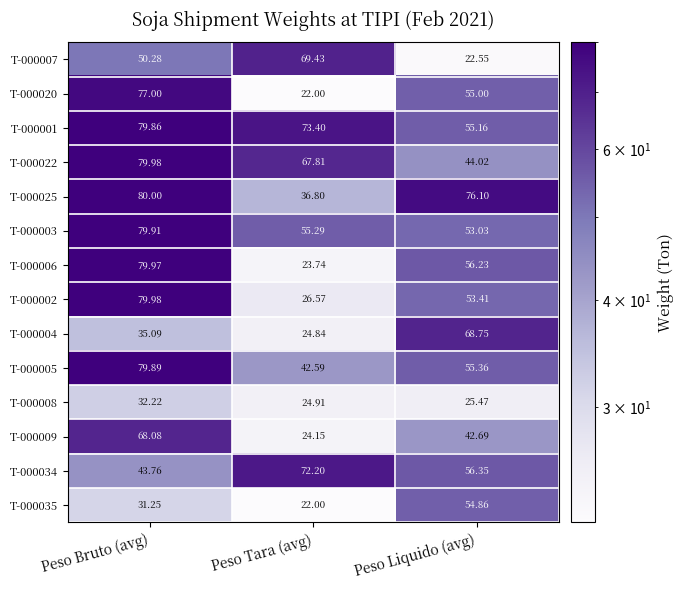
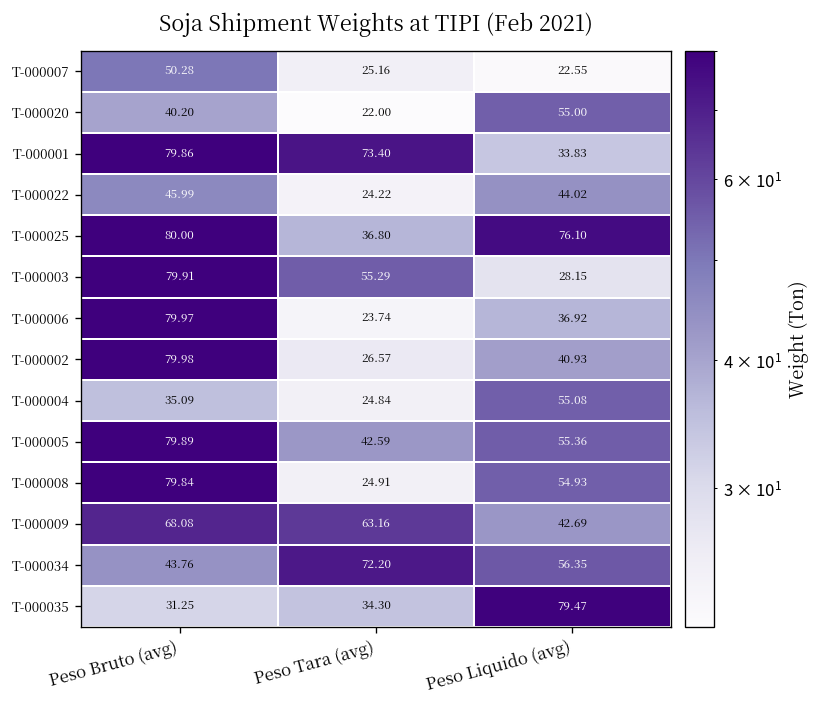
T-000007, Peso Tara (avg): 69.43 -> 25.16
T-000020, Peso Bruto (avg): 77.00 -> 40.20
T-000001, Peso Liquido (avg): 55.16 -> 33.83
T-000022, Peso Bruto (avg): 79.98 -> 45.99
T-000022, Peso Tara (avg): 67.81 -> 24.22
T-000003, Peso Liquido (avg): 53.03 -> 28.15
T-000006, Peso Liquido (avg): 56.23 -> 36.92
T-000002, Peso Liquido (avg): 53.41 -> 40.93
T-000004, Peso Liquido (avg): 68.75 -> 55.08
T-000008, Peso Bruto (avg): 32.22 -> 79.84
T-000008, Peso Liquido (avg): 25.47 -> 54.93
T-000009, Peso Tara (avg): 24.15 -> 63.16
T-000035, Peso Tara (avg): 22.00 -> 34.30
T-000035, Peso Liquido (avg): 54.86 -> 79.47
